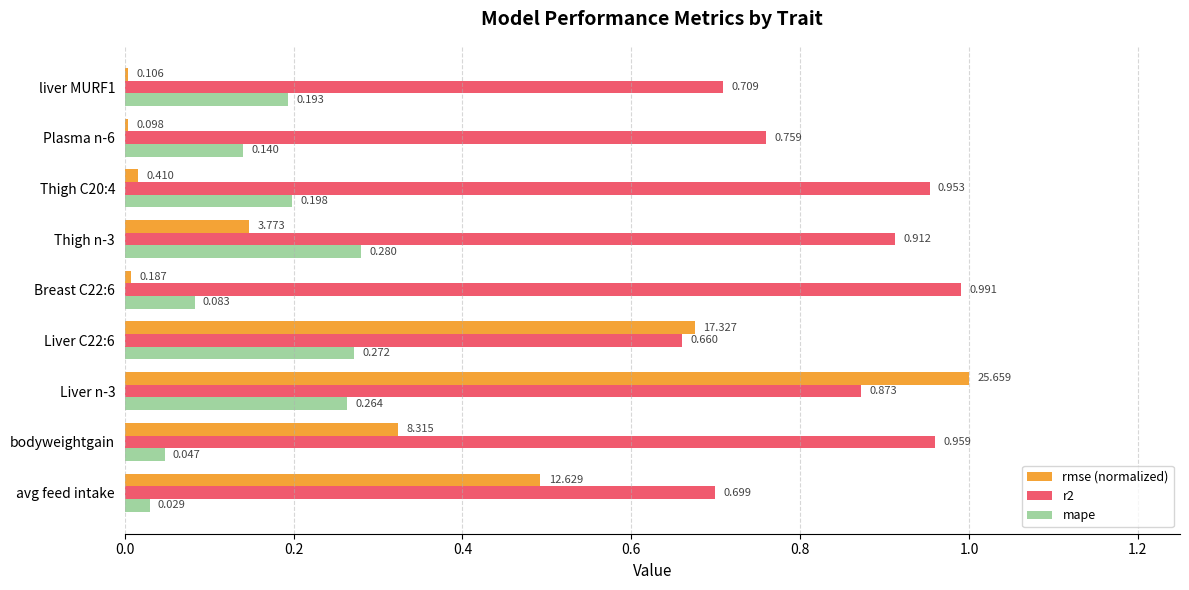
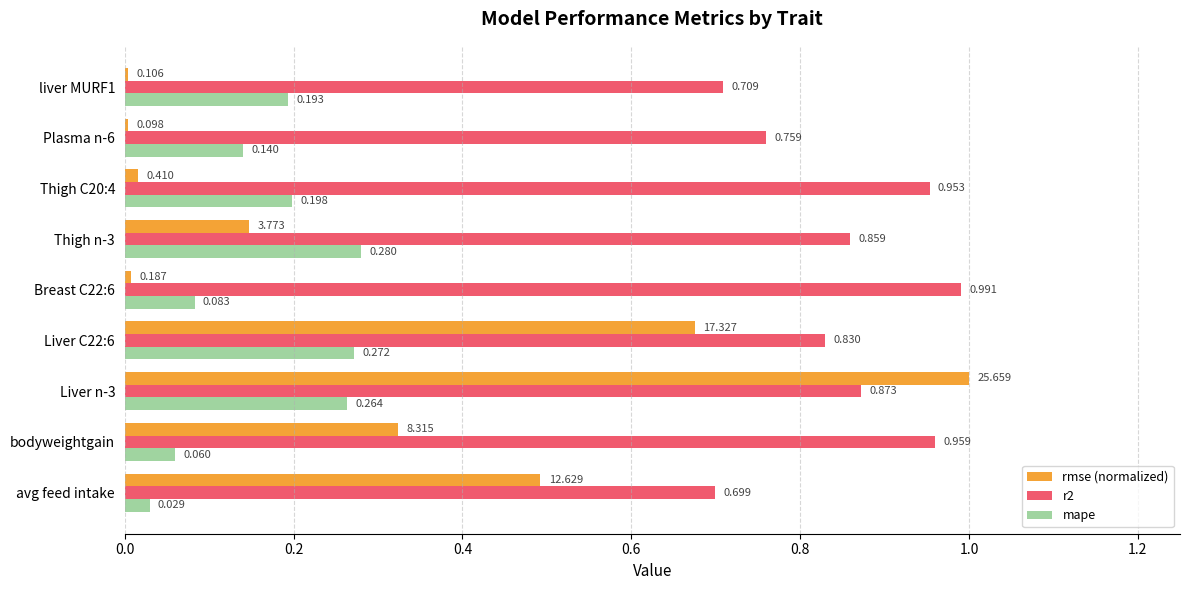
r2, Thigh n-3: 0.912 -> 0.859
r2, Liver C22:6: 0.660 -> 0.830
mape, bodyweightgain: 0.047 -> 0.060
